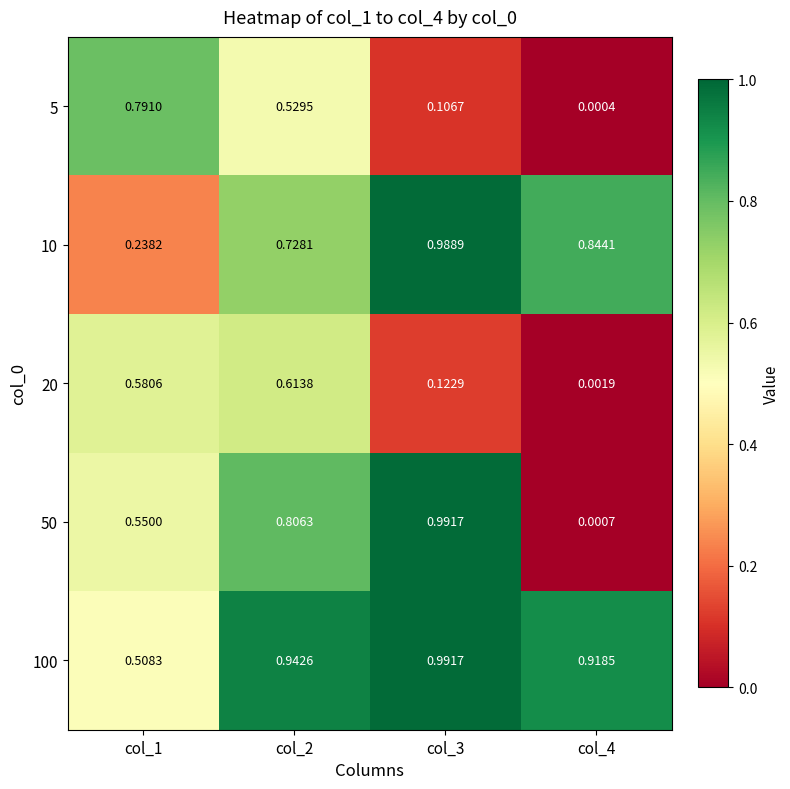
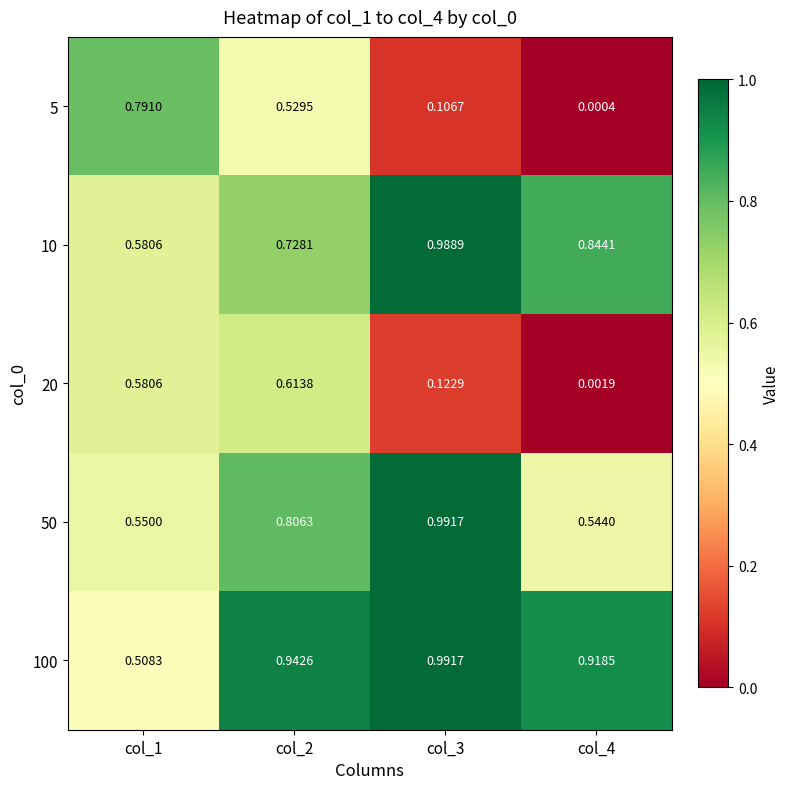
10, col_1: 0.2382 -> 0.5806
50, col_4: 0.0007 -> 0.5440
